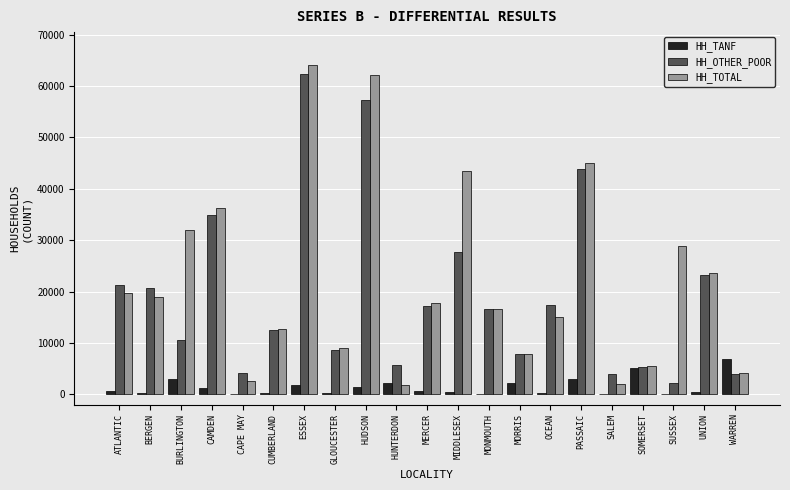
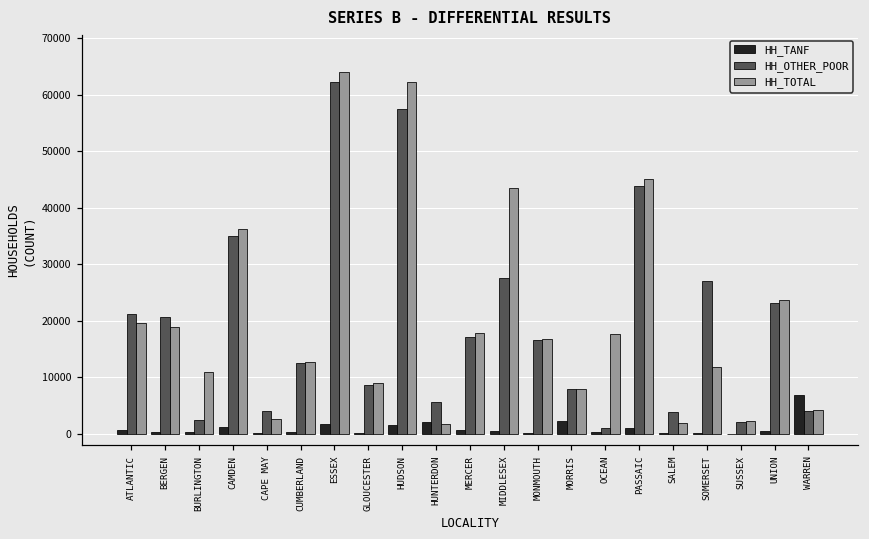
HH_TANF, BURLINGTON: 3000 -> 0
HH_OTHER_POOR, BURLINGTON: 11000 -> 3000
HH_TOTAL, BURLINGTON: 32000 -> 11000
HH_OTHER_POOR, OCEAN: 17000 -> 1000
HH_TOTAL, OCEAN: 15000 -> 18000
HH_TANF, PASSAIC: 3000 -> 1000
HH_TANF, SOMERSET: 5000 -> 0
HH_OTHER_POOR, SOMERSET: 5000 -> 27000
HH_TOTAL, SOMERSET: 6000 -> 12000
HH_TOTAL, SUSSEX: 29000 -> 2000
